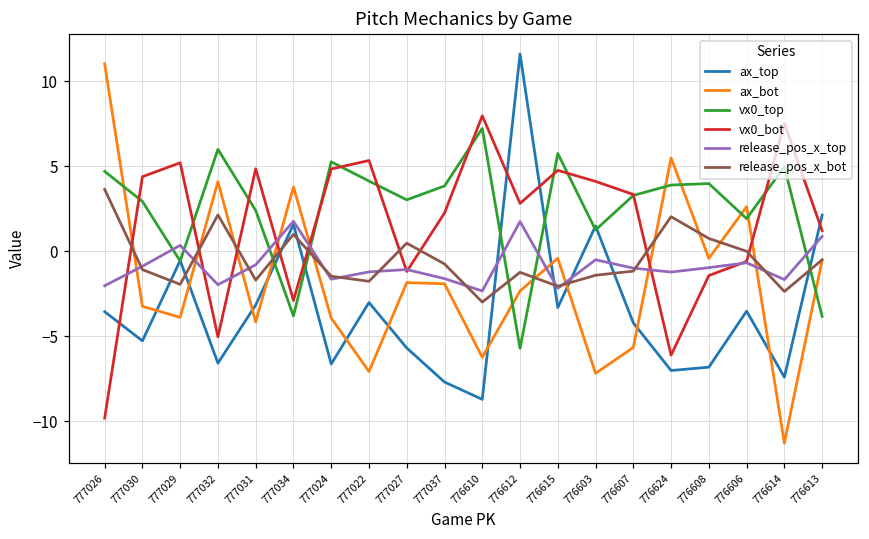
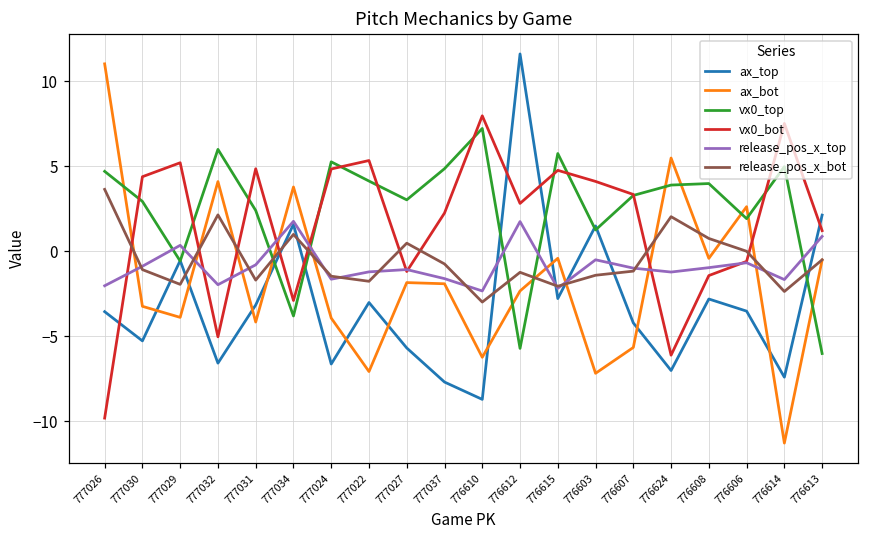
vx0_top, 777037: 3.8 -> 4.9
ax_top, 776615: -3.3 -> -2.8
ax_top, 776608: -6.8 -> -2.8
vx0_top, 776613: -3.8 -> -6.0
